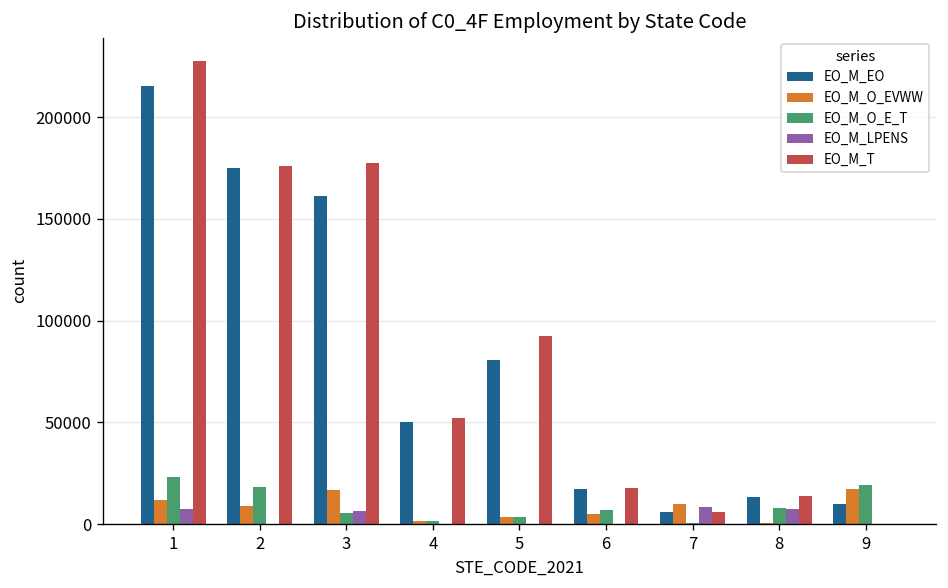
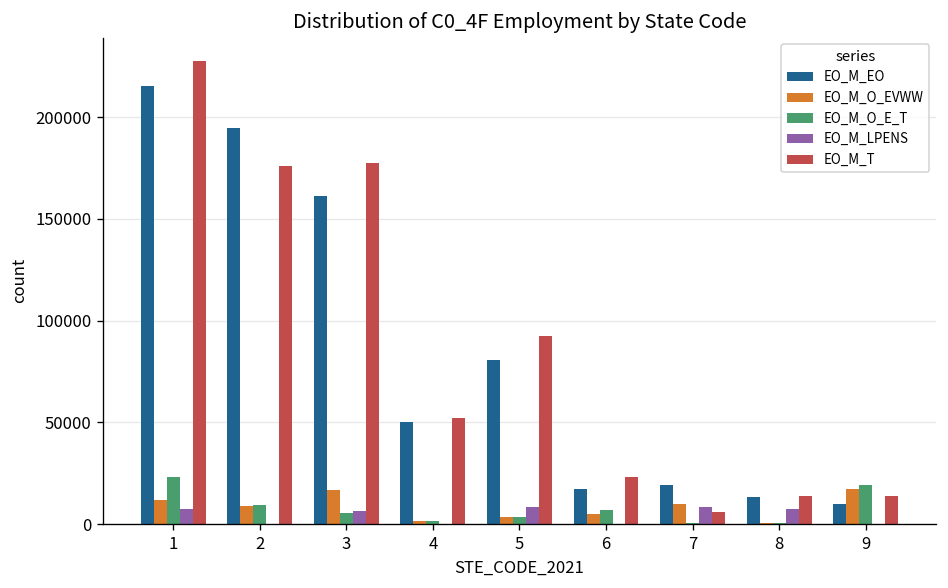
EO_M_EO, 2: 175000 -> 195000
EO_M_O_E_T, 2: 18000 -> 9000
EO_M_LPENS, 5: 0 -> 9000
EO_M_T, 6: 18000 -> 23000
EO_M_EO, 7: 6000 -> 19000
EO_M_O_E_T, 8: 8000 -> 1000
EO_M_T, 9: 0 -> 14000
